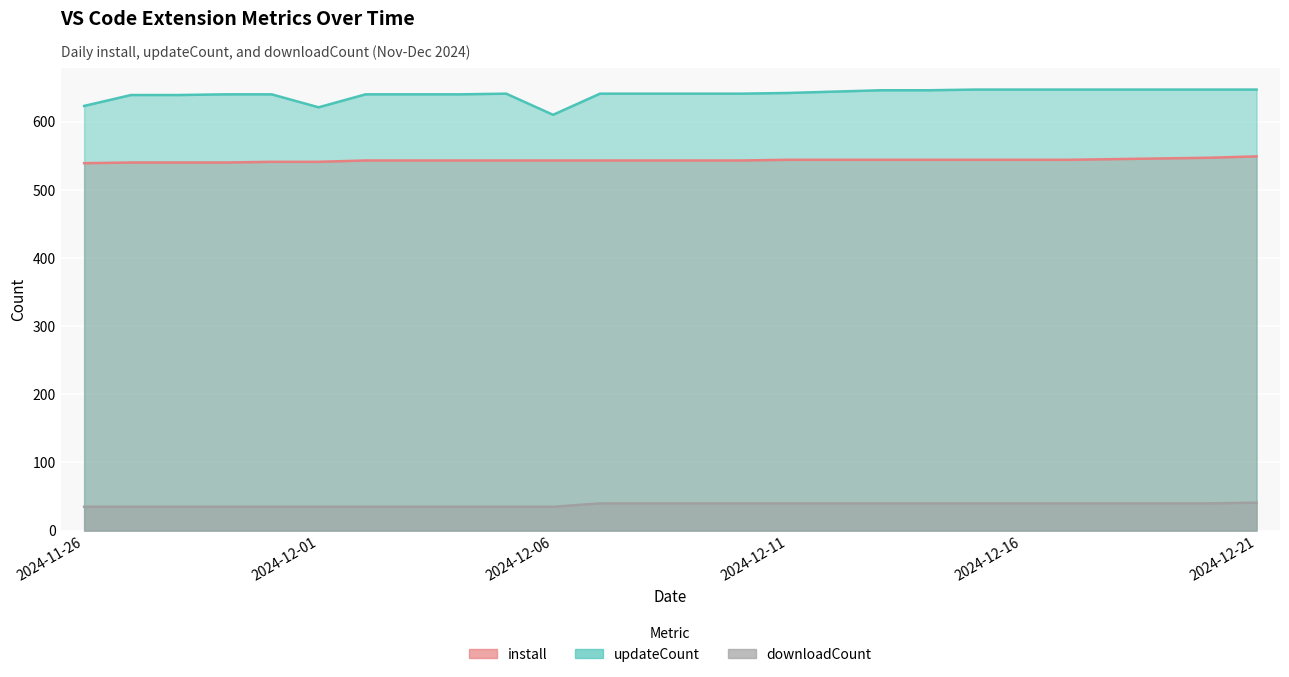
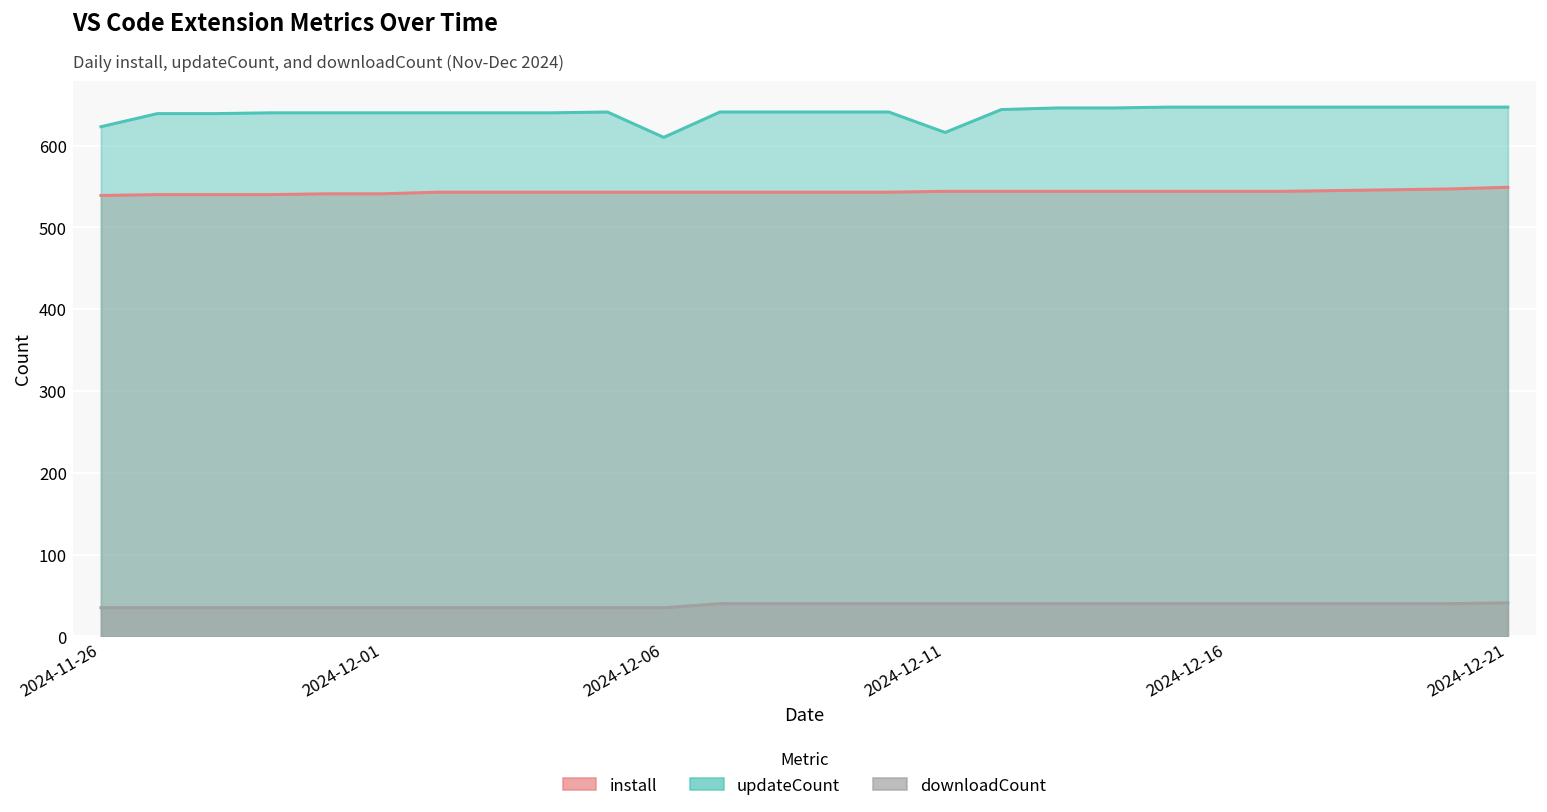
updateCount, 2024-12-01: 620 -> 640
updateCount, 2024-12-11: 640 -> 620
